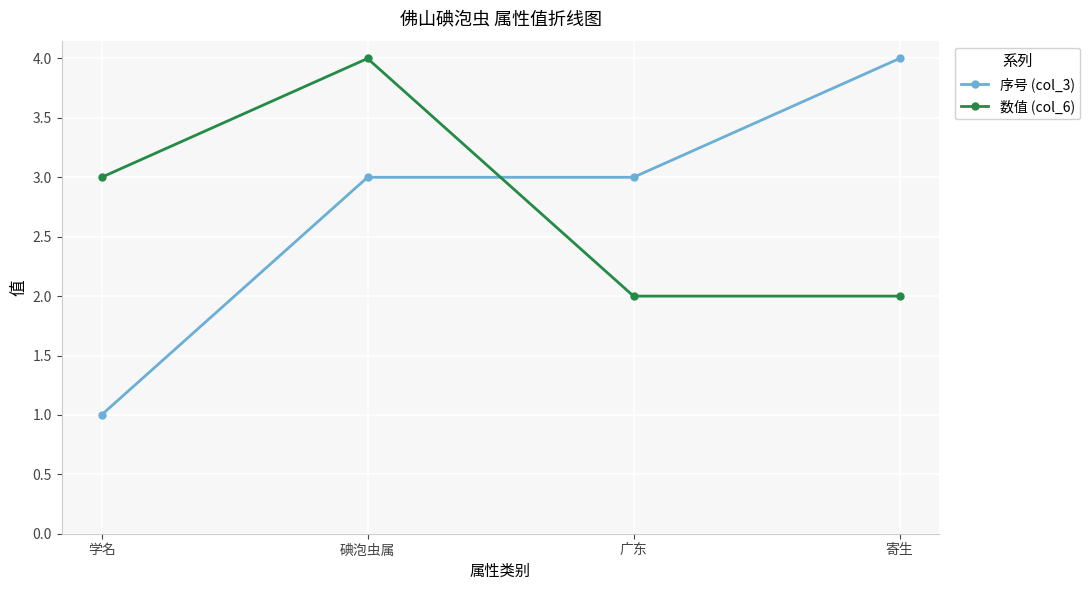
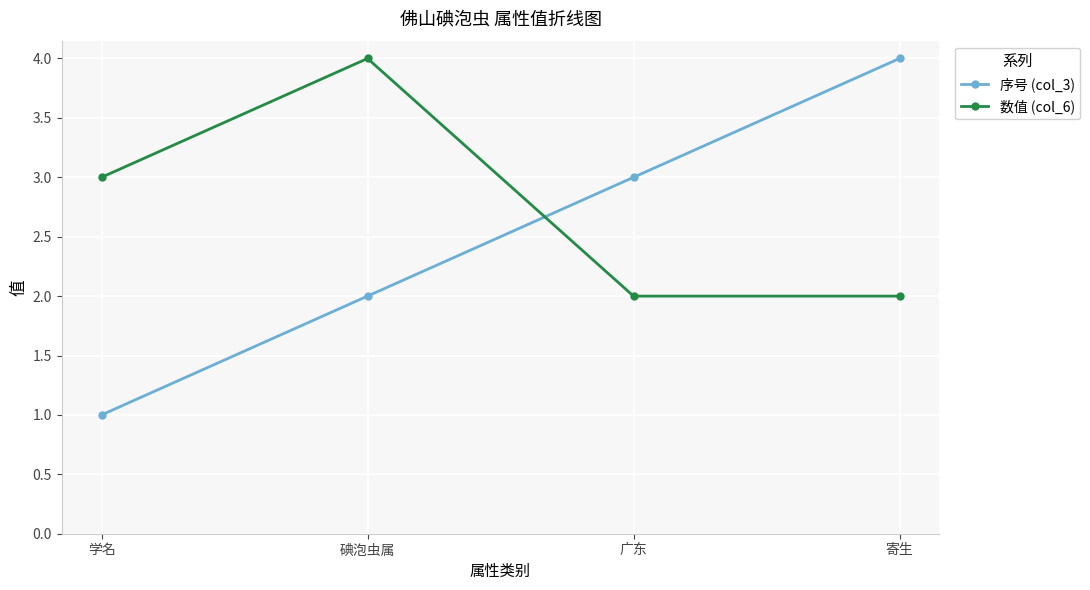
序号 (col_3), 碘泡虫属: 3 -> 2
